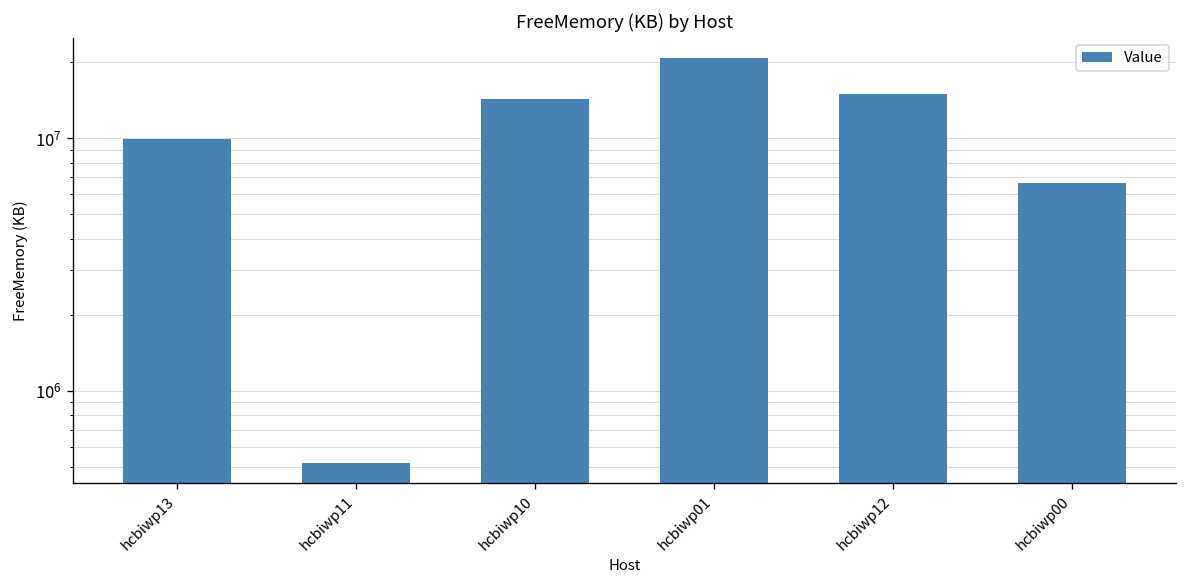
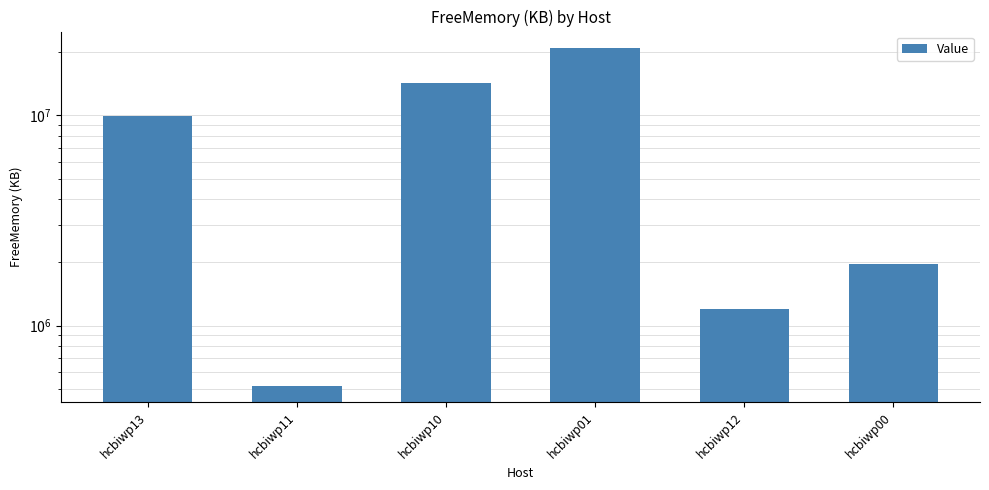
hcbiwp12: 15000000 -> 1200000
hcbiwp00: 6600000 -> 2000000
